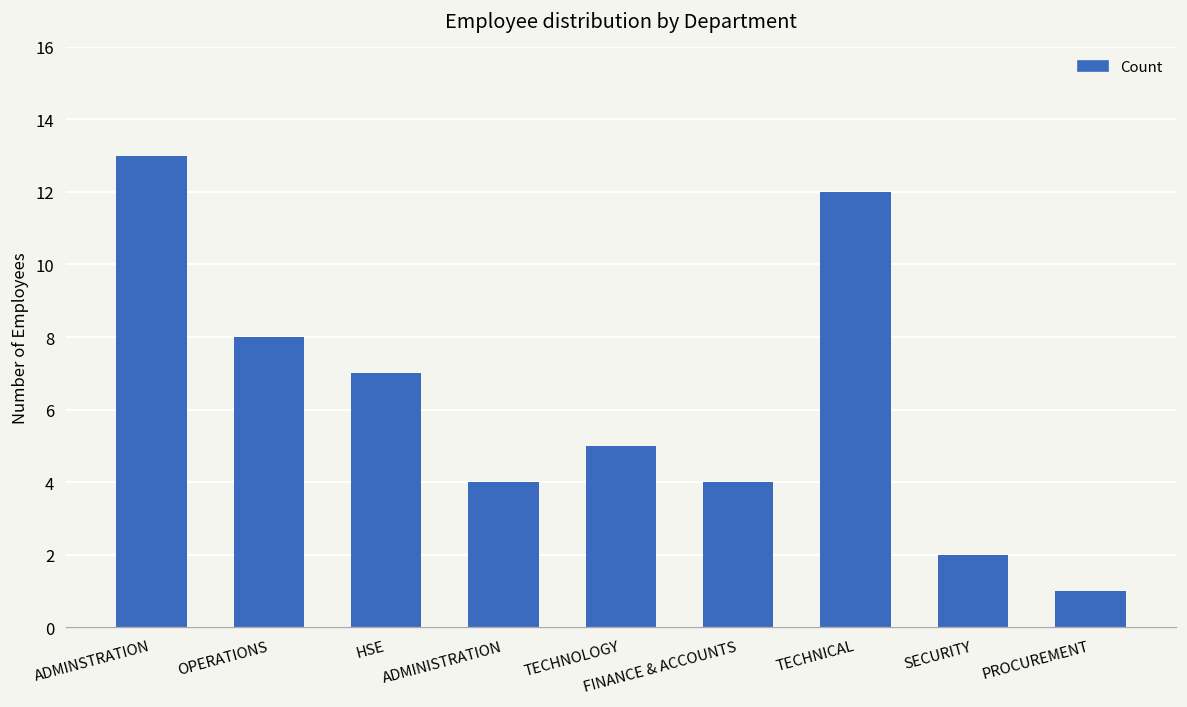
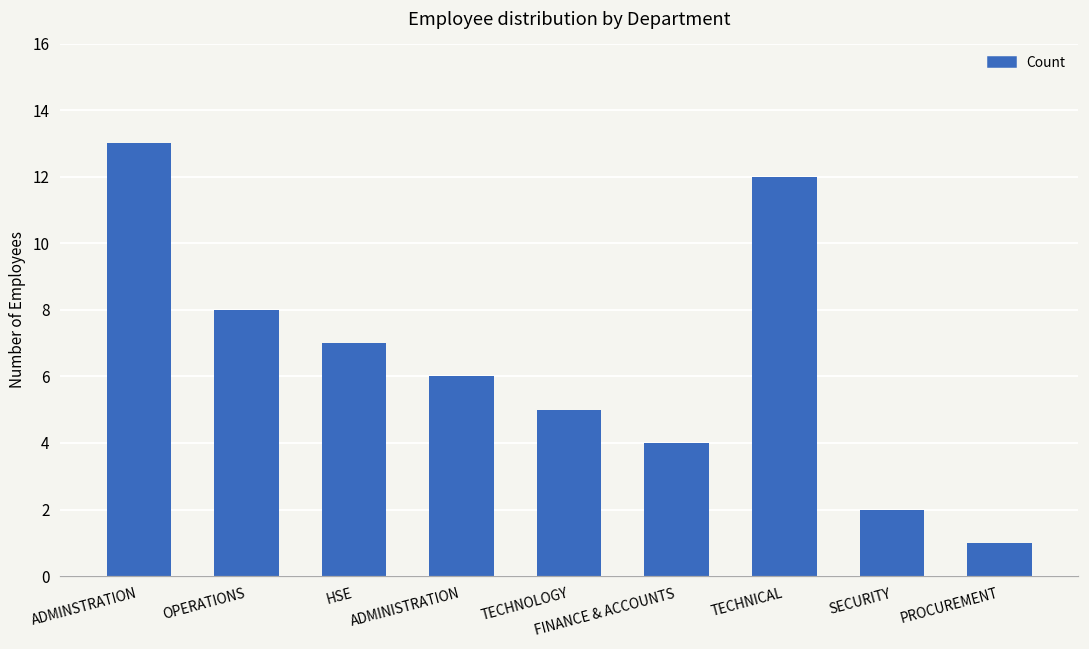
ADMINISTRATION: 4 -> 6
